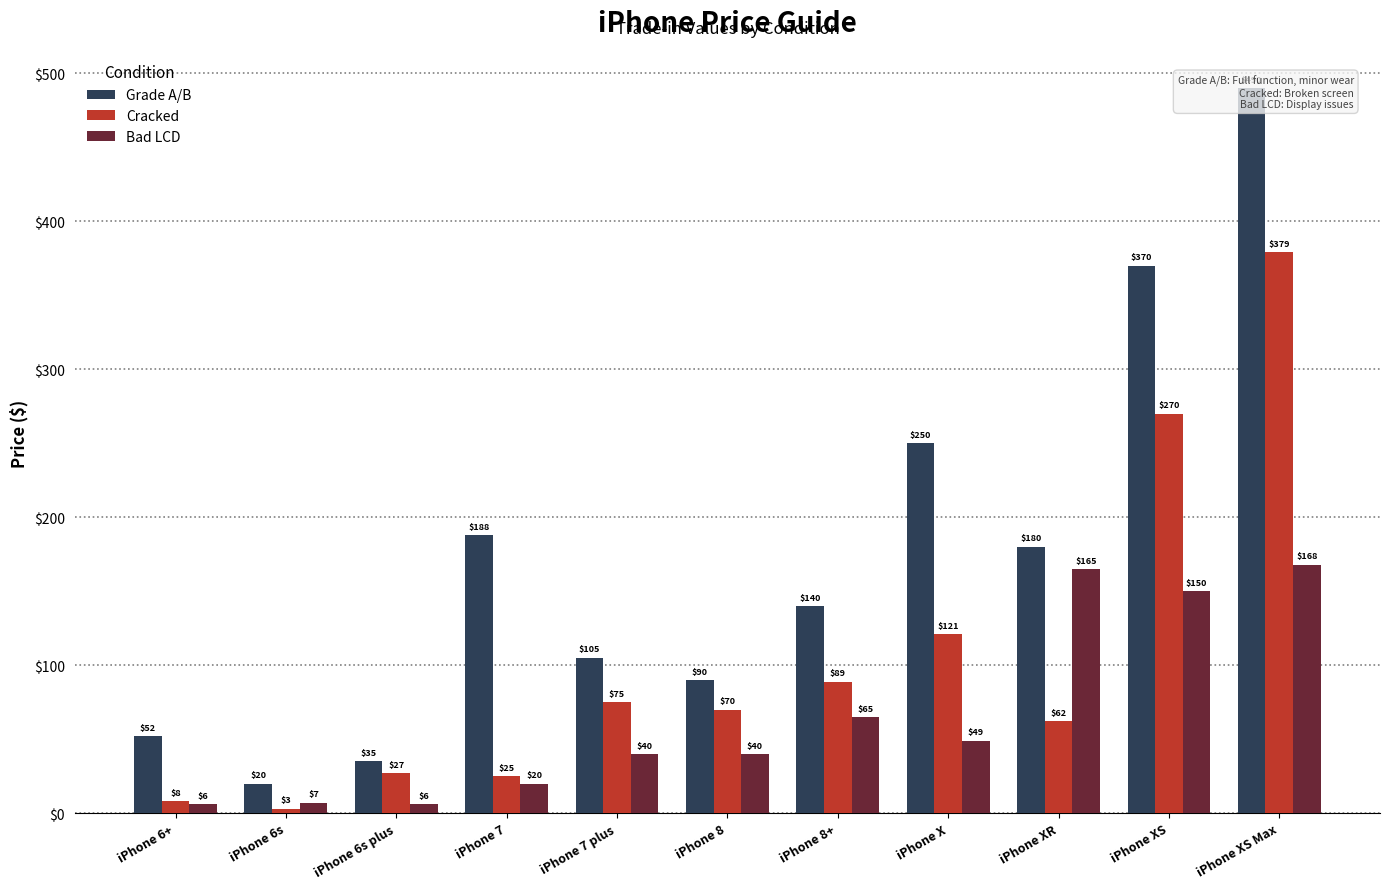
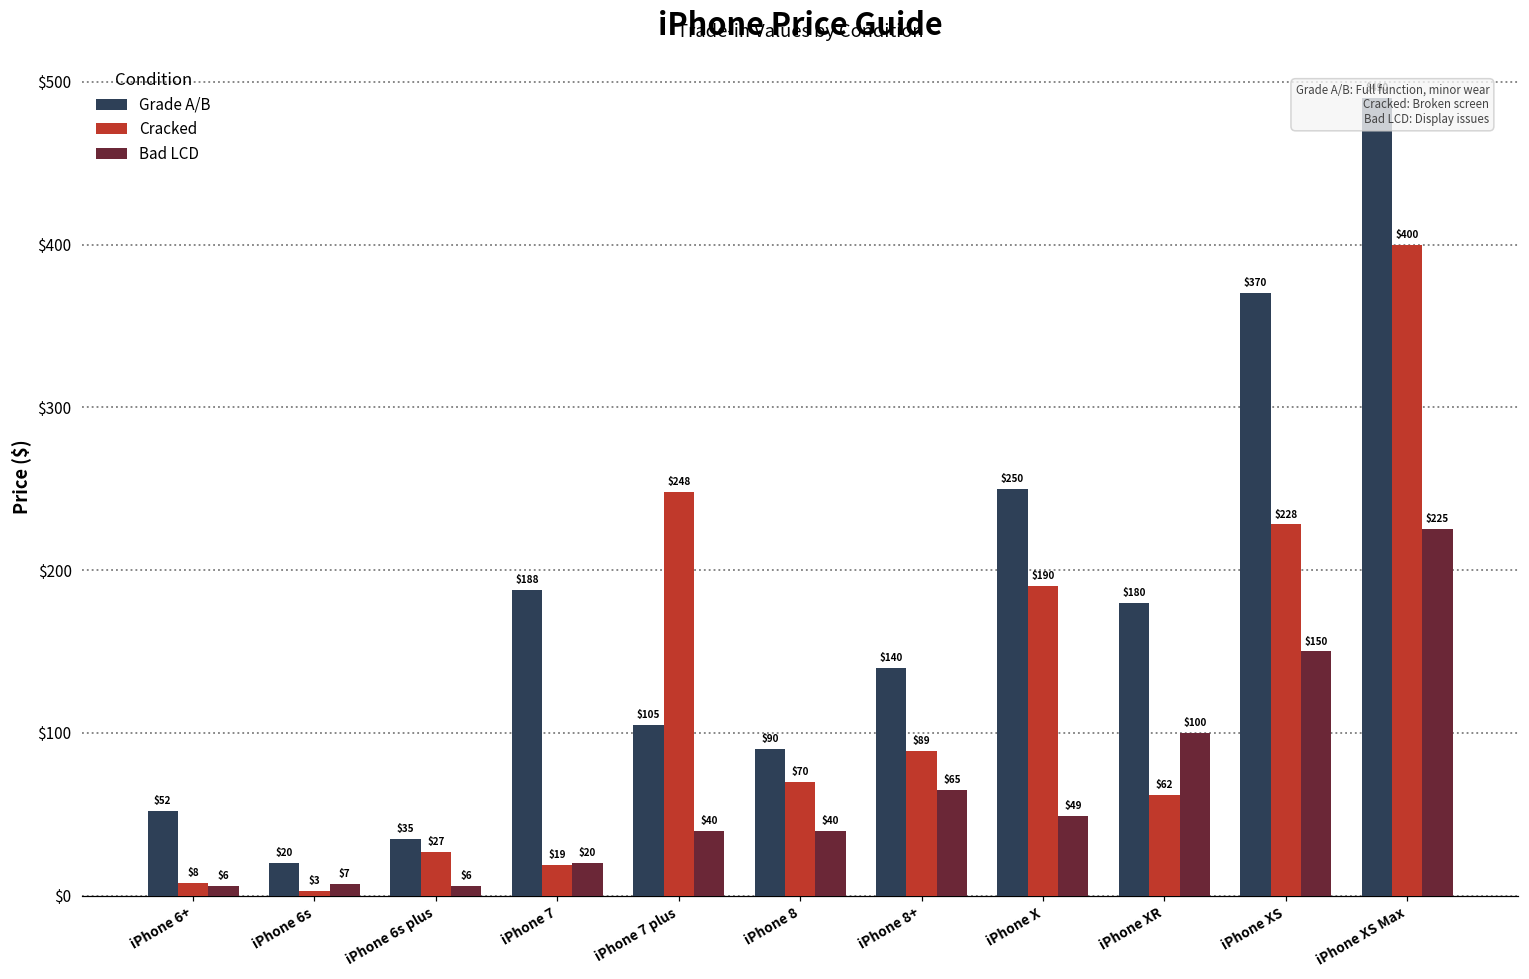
Cracked, iPhone 7: $25 -> $19
Cracked, iPhone 7 plus: $75 -> $248
Cracked, iPhone X: $121 -> $190
Bad LCD, iPhone XR: $165 -> $100
Cracked, iPhone XS: $270 -> $228
Cracked, iPhone XS Max: $379 -> $400
Bad LCD, iPhone XS Max: $168 -> $225
